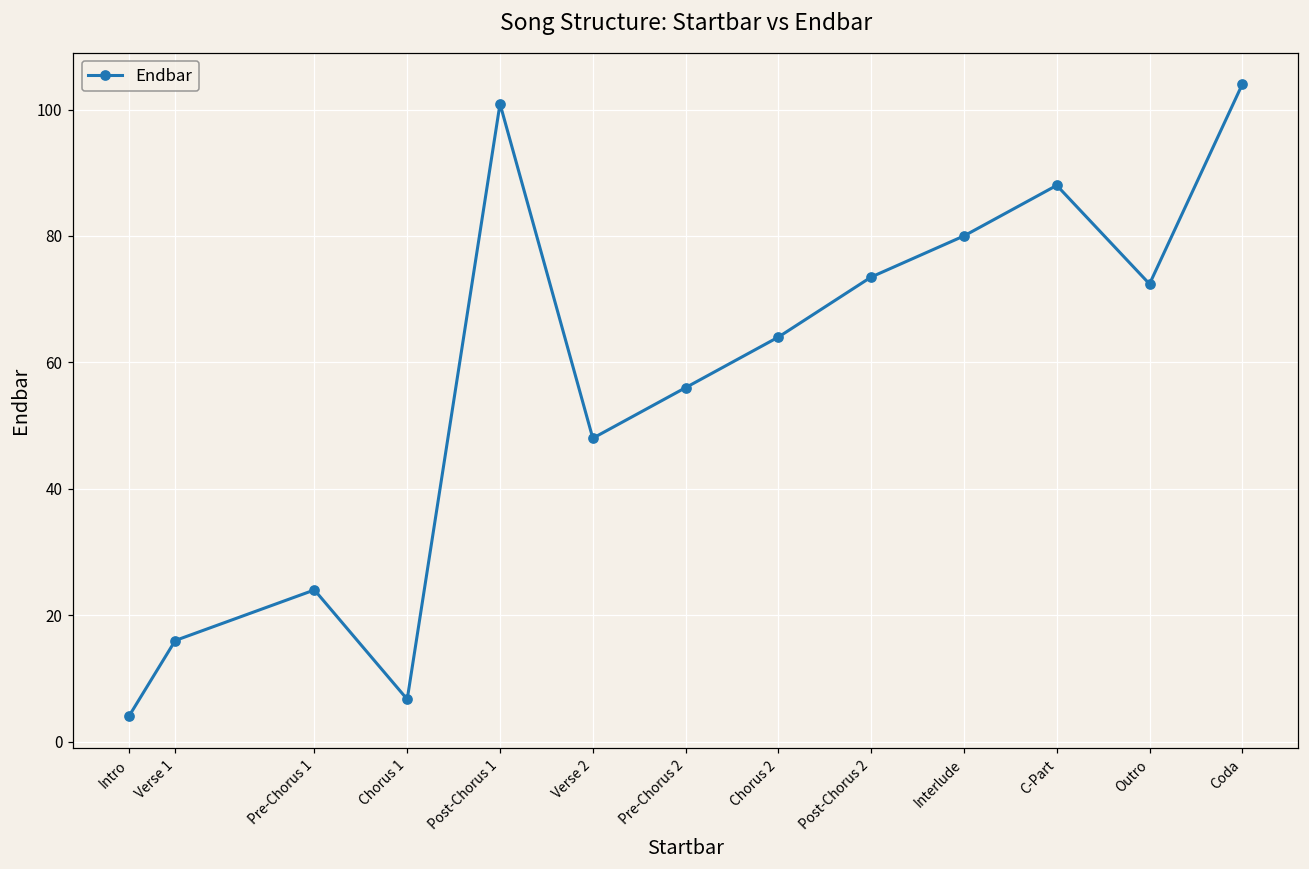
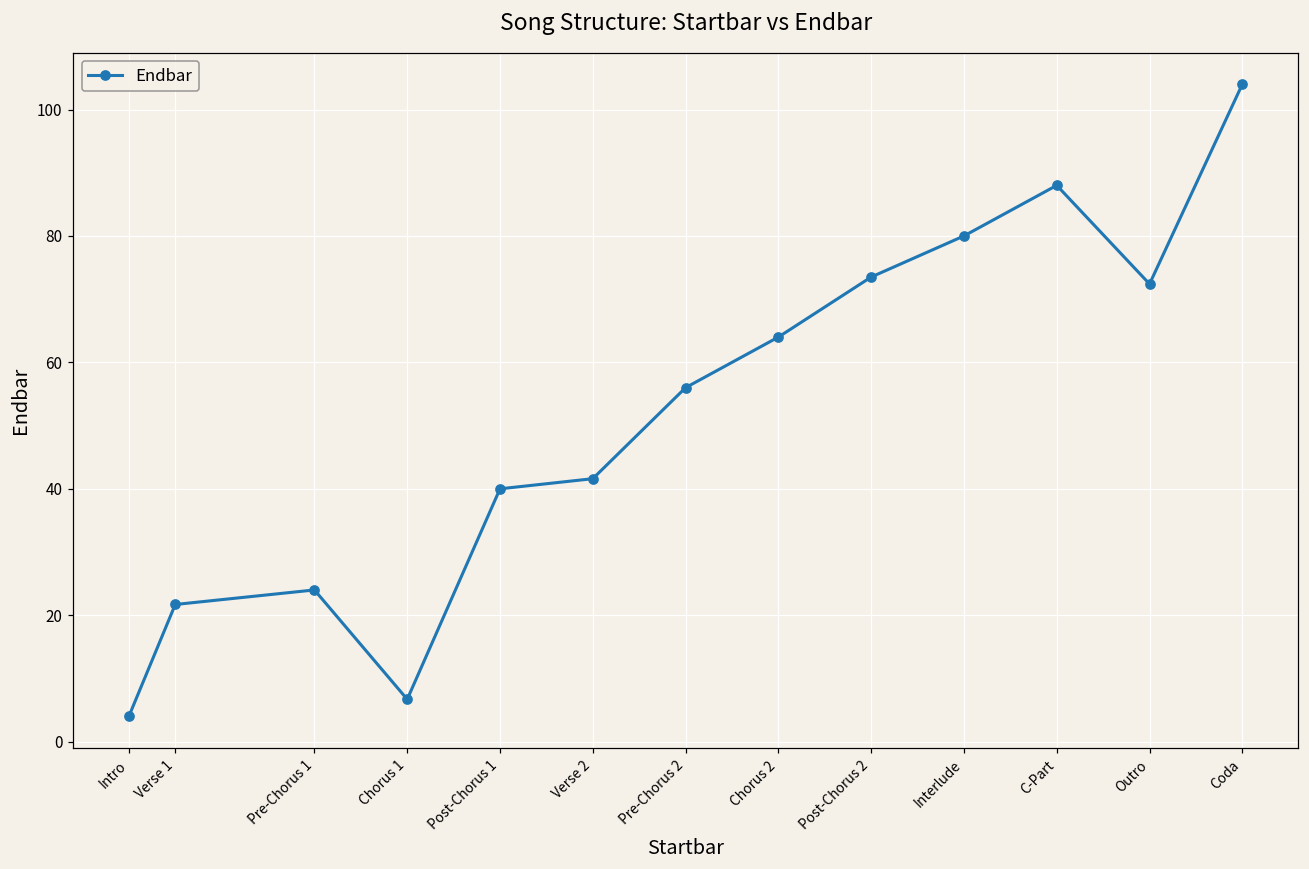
Verse 1: 16 -> 22
Post-Chorus 1: 101 -> 40
Verse 2: 48 -> 42
